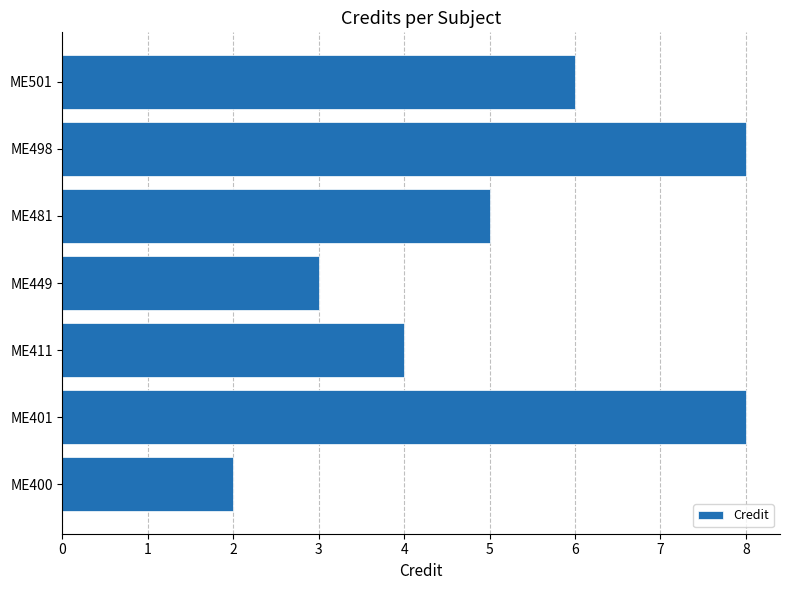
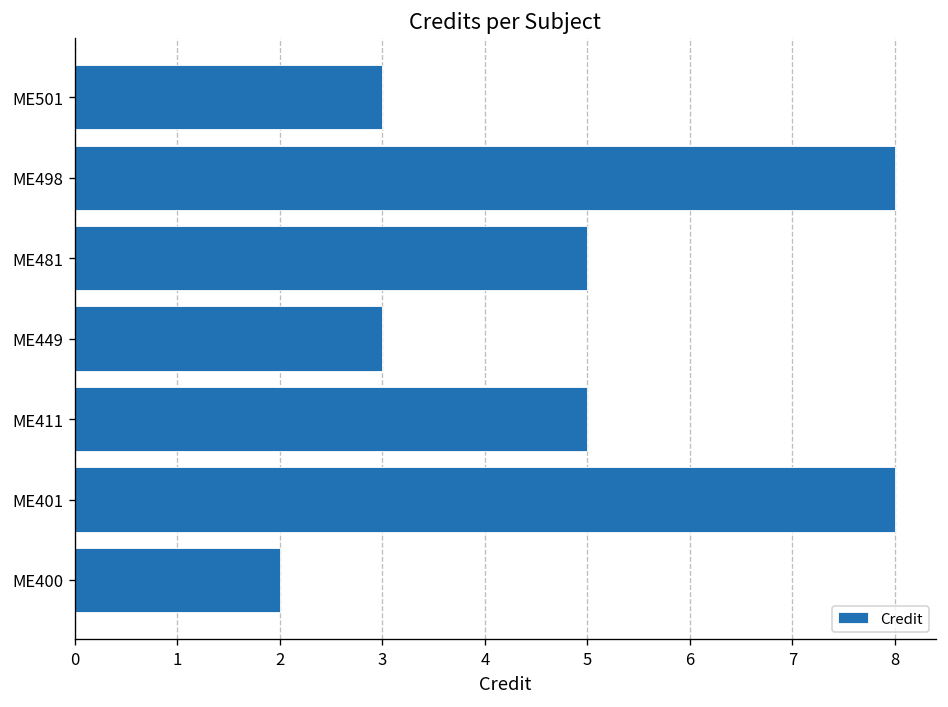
ME501: 6 -> 3
ME411: 4 -> 5
